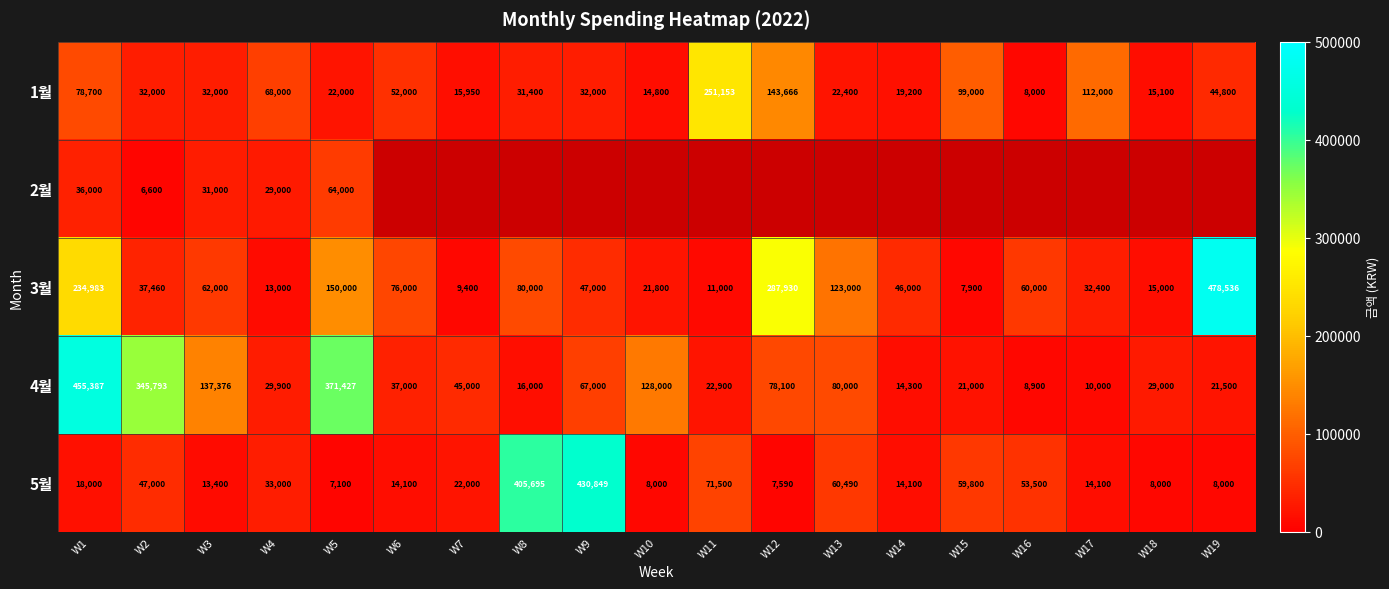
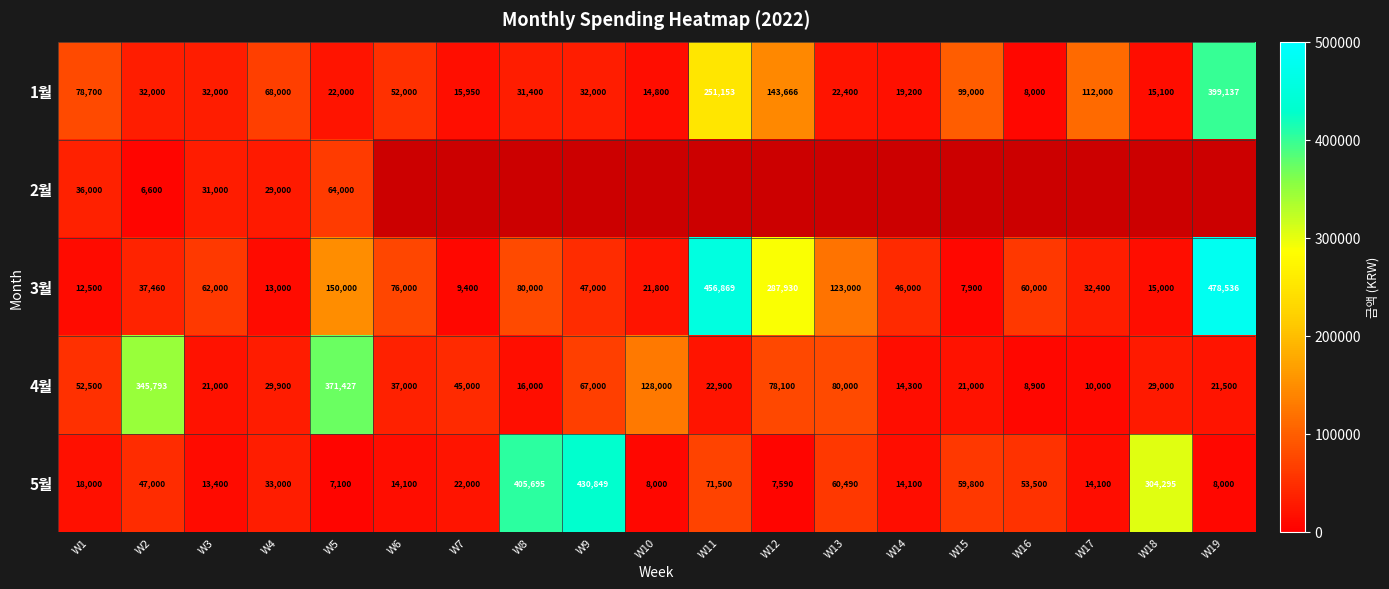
1월, W19: 44,800 -> 399,137
3월, W1: 234,983 -> 12,500
3월, W11: 11,000 -> 456,869
4월, W1: 455,387 -> 52,500
4월, W3: 137,376 -> 21,000
5월, W18: 8,000 -> 304,295
